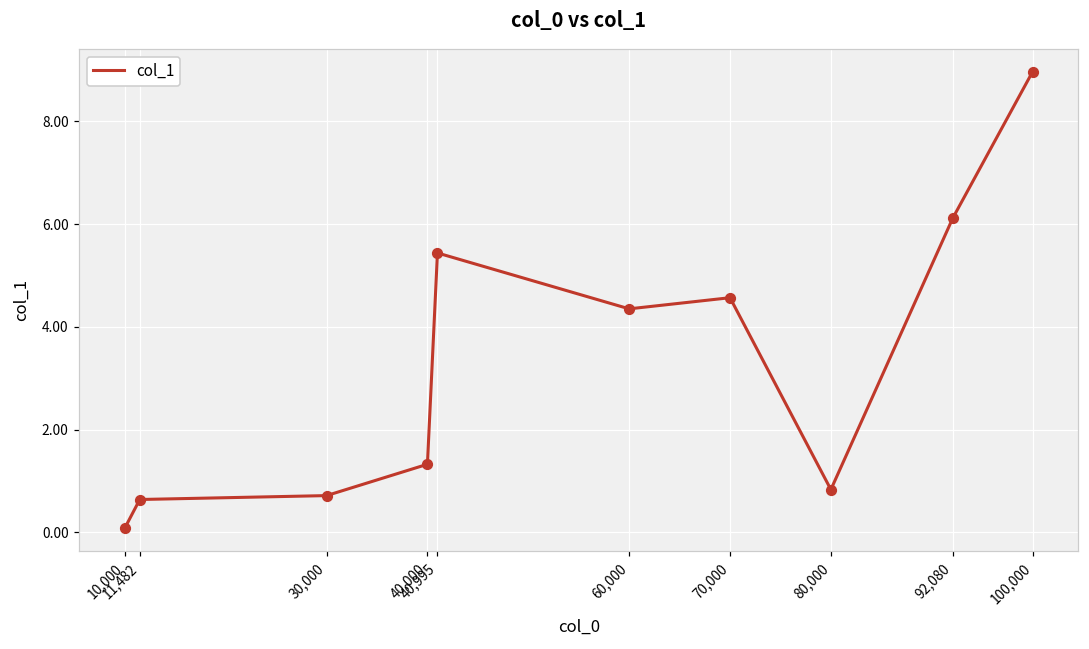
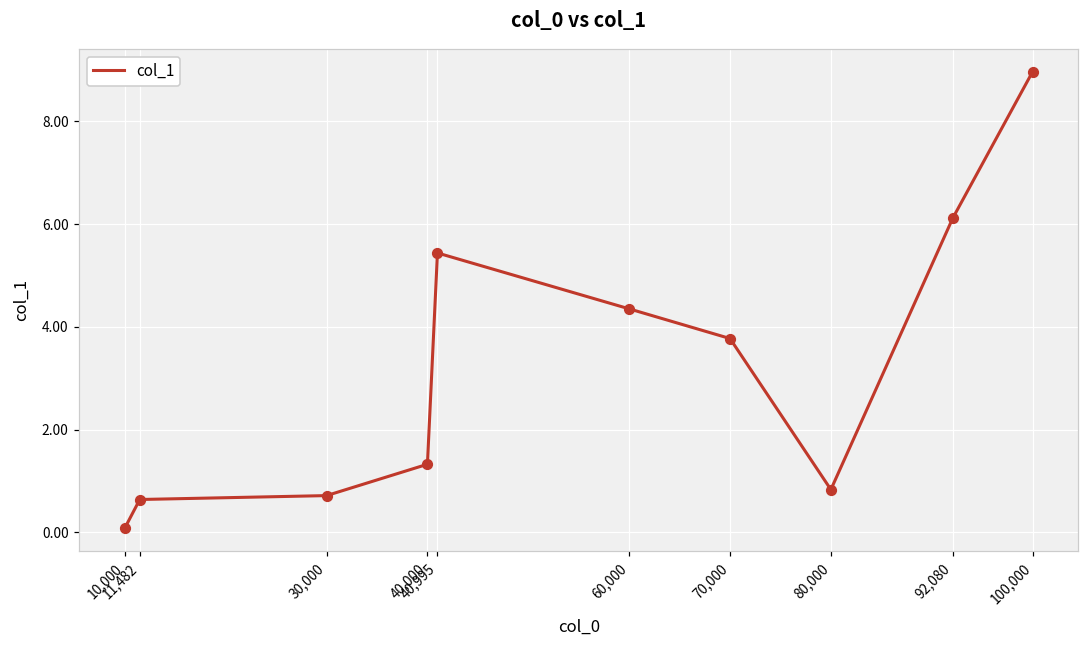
70,000: 4.6 -> 3.8
